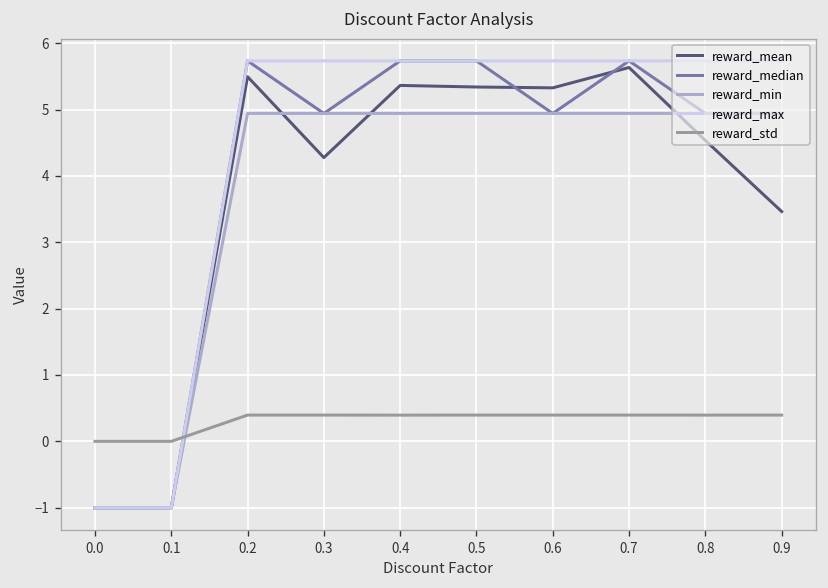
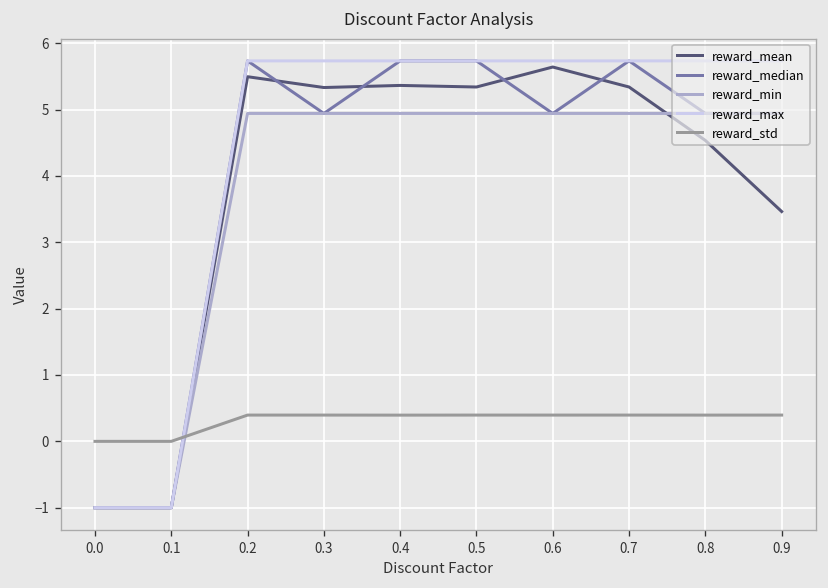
reward_mean, 0.3: 4.3 -> 5.3
reward_mean, 0.6: 5.3 -> 5.6
reward_mean, 0.7: 5.6 -> 5.3
